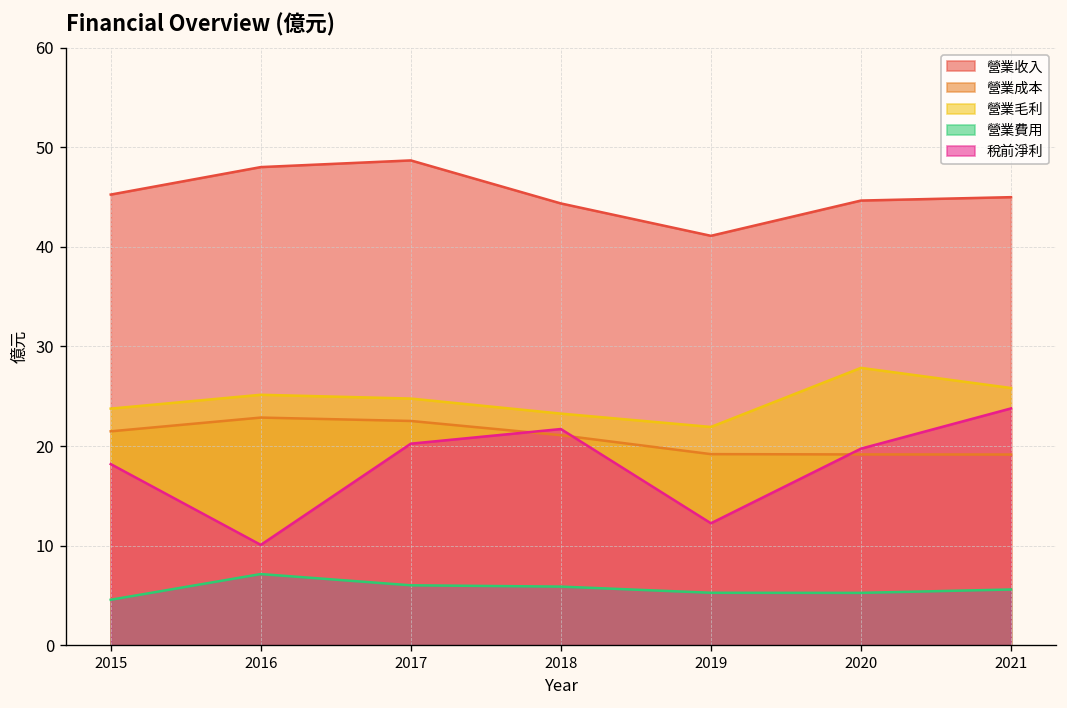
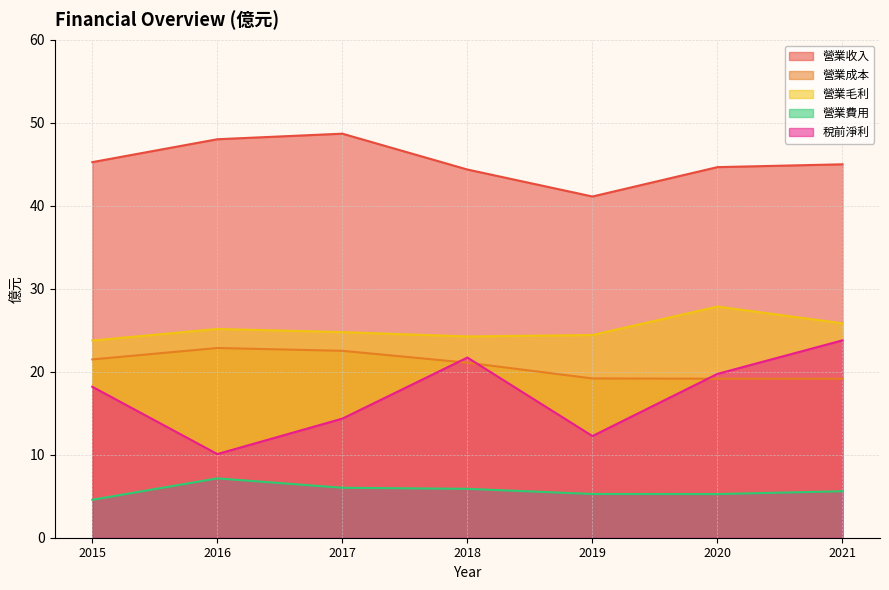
稅前淨利, 2017: 20 -> 14
營業毛利, 2018: 23 -> 24
營業毛利, 2019: 22 -> 24
